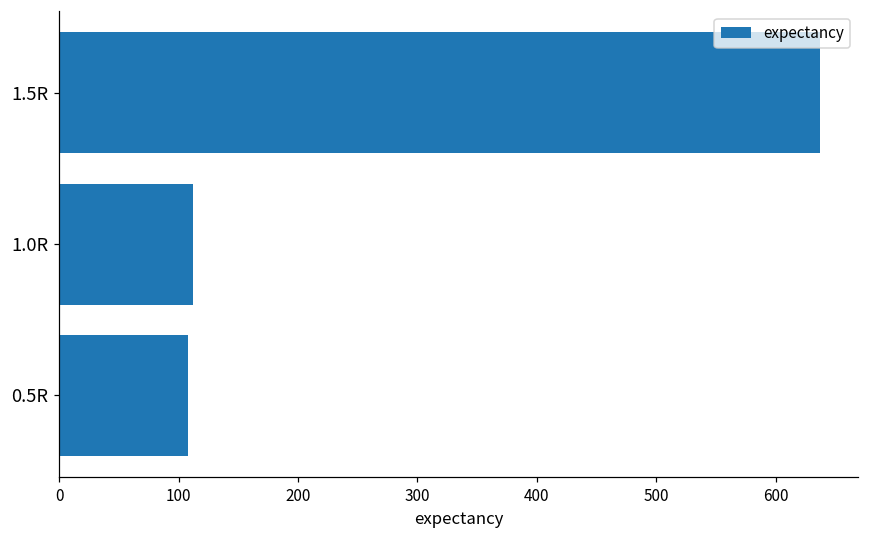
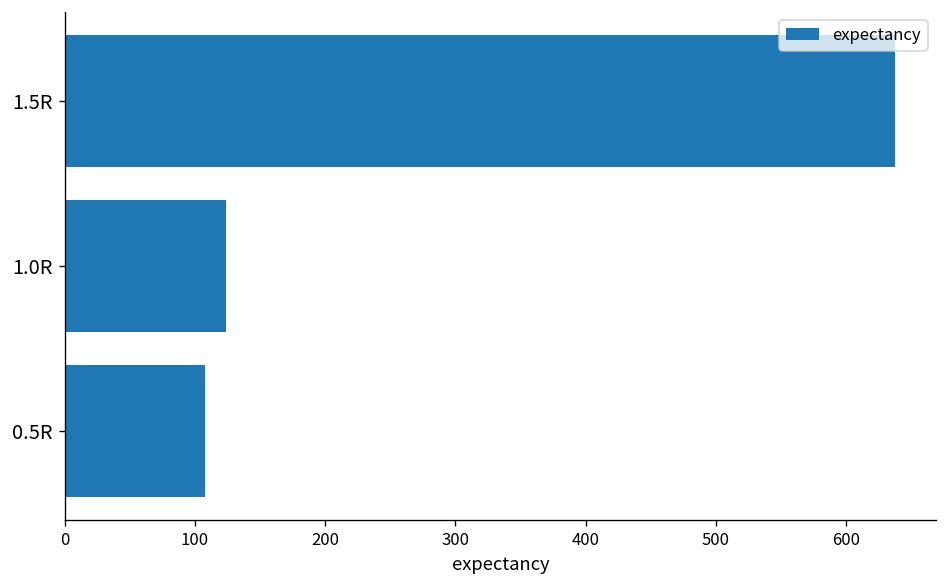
1.0R: 112 -> 124
